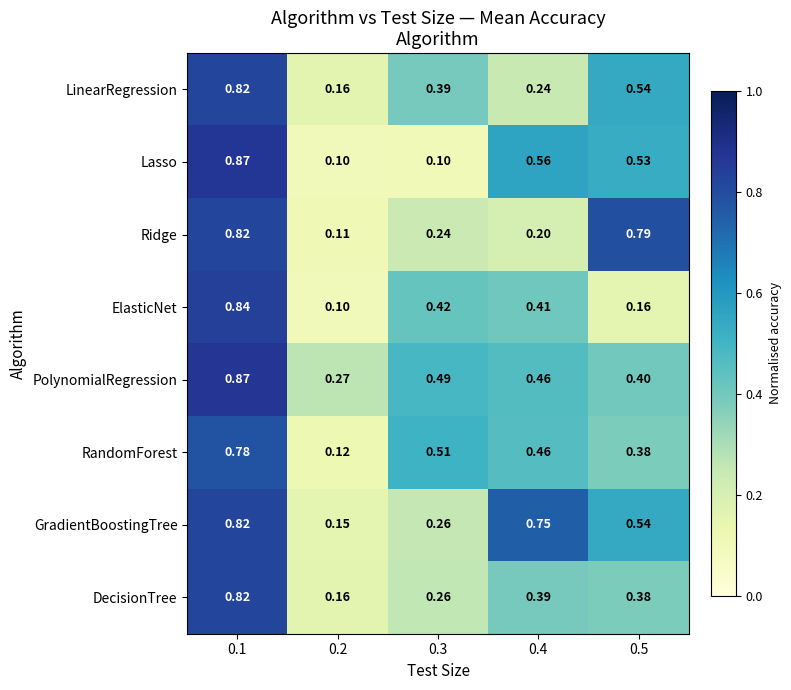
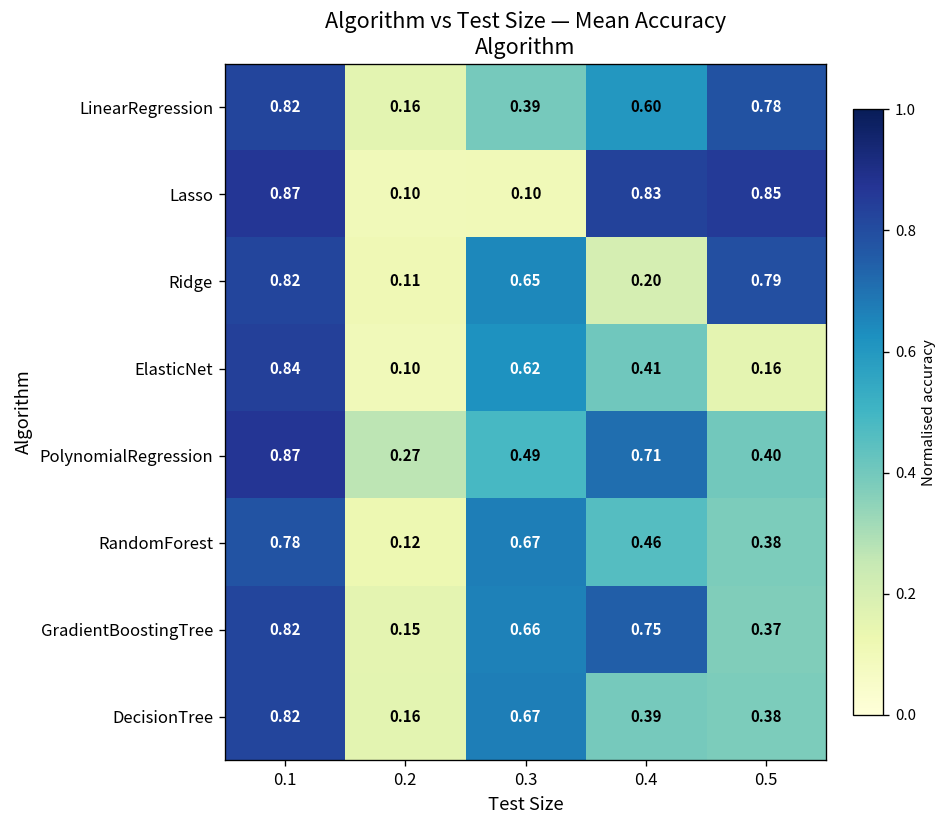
LinearRegression, 0.4: 0.24 -> 0.60
LinearRegression, 0.5: 0.54 -> 0.78
Lasso, 0.4: 0.56 -> 0.83
Lasso, 0.5: 0.53 -> 0.85
Ridge, 0.3: 0.24 -> 0.65
ElasticNet, 0.3: 0.42 -> 0.62
PolynomialRegression, 0.4: 0.46 -> 0.71
RandomForest, 0.3: 0.51 -> 0.67
GradientBoostingTree, 0.3: 0.26 -> 0.66
GradientBoostingTree, 0.5: 0.54 -> 0.37
DecisionTree, 0.3: 0.26 -> 0.67
